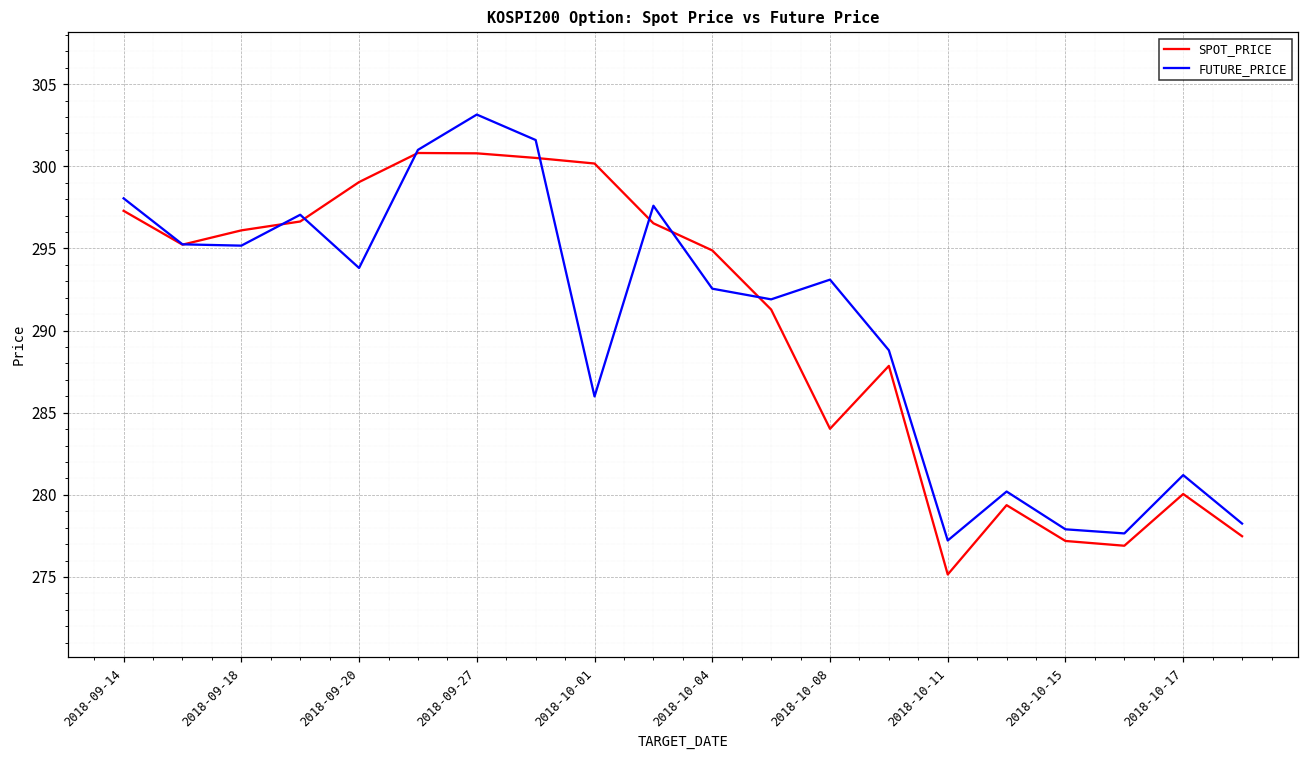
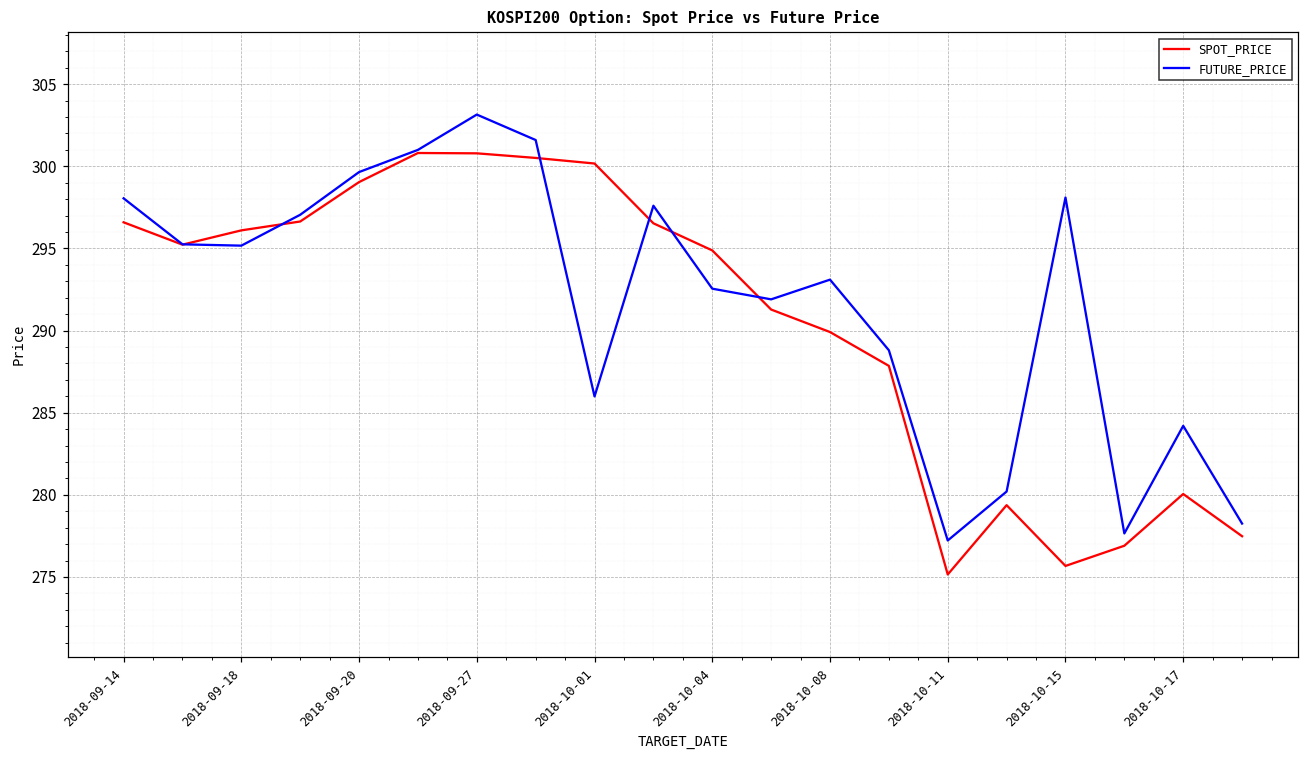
SPOT_PRICE, 2018-09-14: 297.3 -> 296.6
FUTURE_PRICE, 2018-09-20: 293.8 -> 299.7
SPOT_PRICE, 2018-10-08: 284.0 -> 289.9
SPOT_PRICE, 2018-10-15: 277.2 -> 275.7
FUTURE_PRICE, 2018-10-15: 277.9 -> 298.1
FUTURE_PRICE, 2018-10-17: 281.2 -> 284.2
